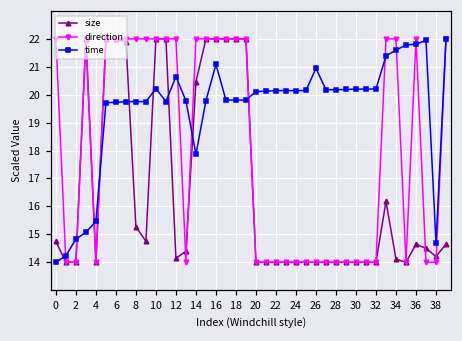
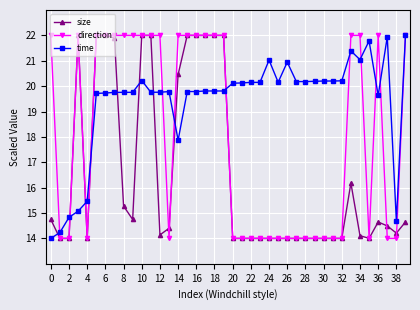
time, 12: 20.7 -> 19.8
time, 16: 21.1 -> 19.8
time, 24: 20.1 -> 21.0
time, 34: 21.6 -> 21.0
time, 36: 21.8 -> 19.6
